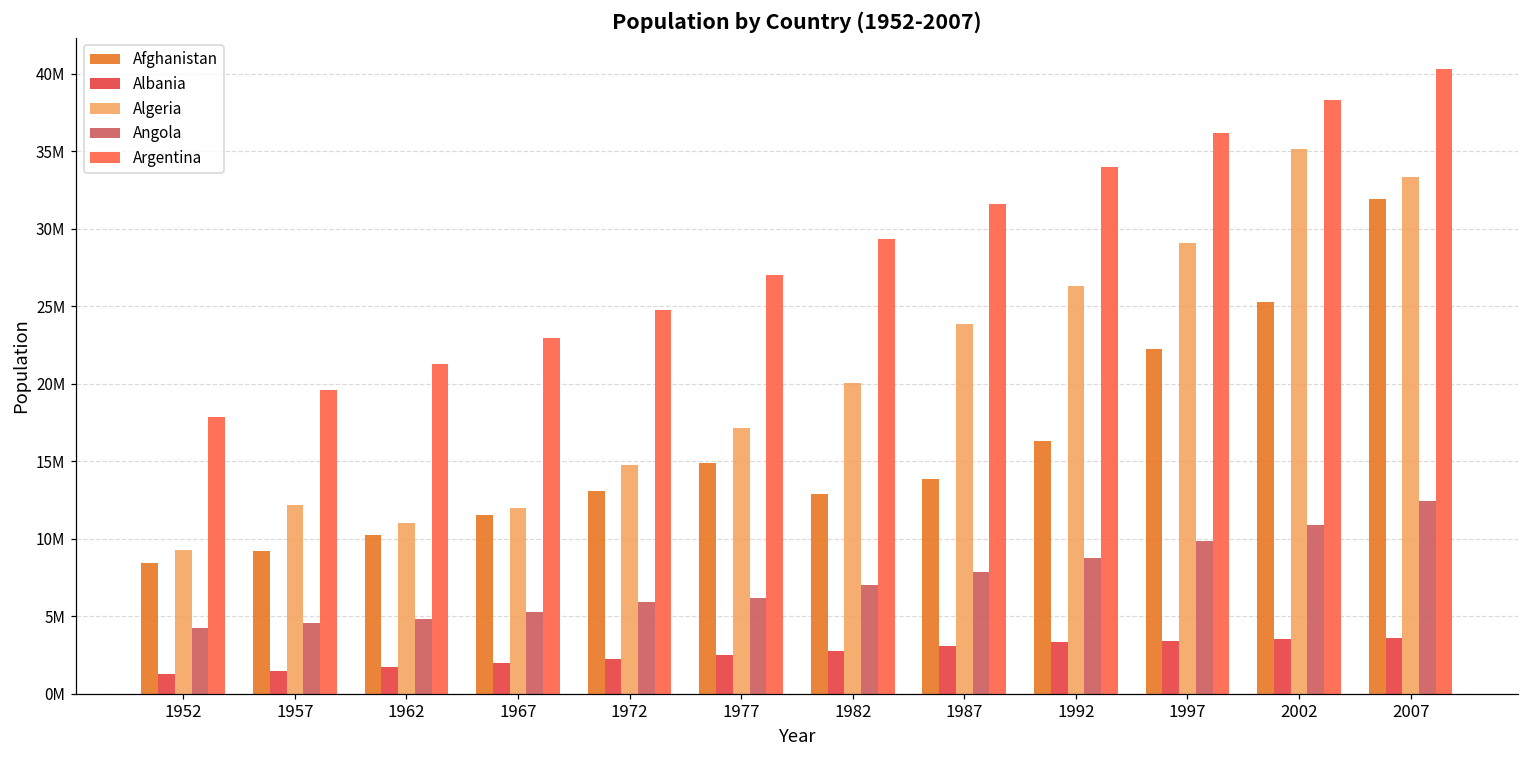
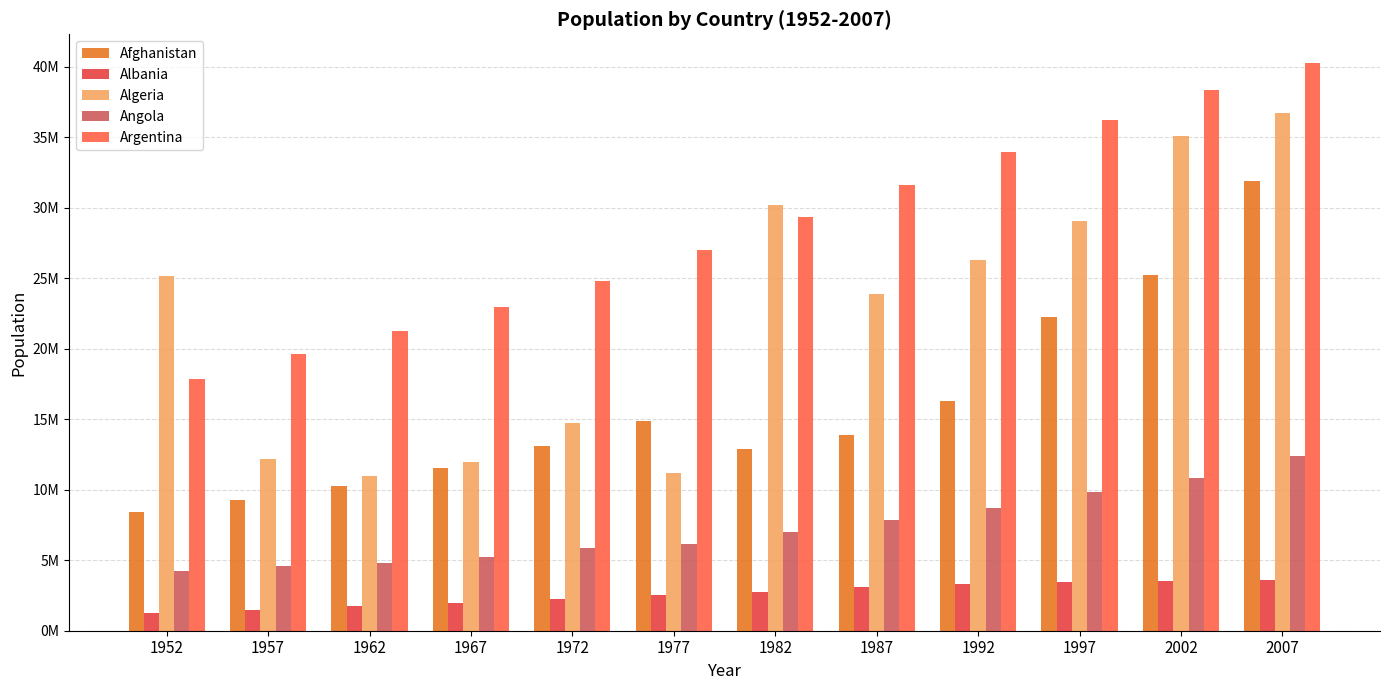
Algeria, 1952: 9300000 -> 25200000
Algeria, 1977: 17200000 -> 11200000
Algeria, 1982: 20000000 -> 30200000
Algeria, 2007: 33300000 -> 36700000
